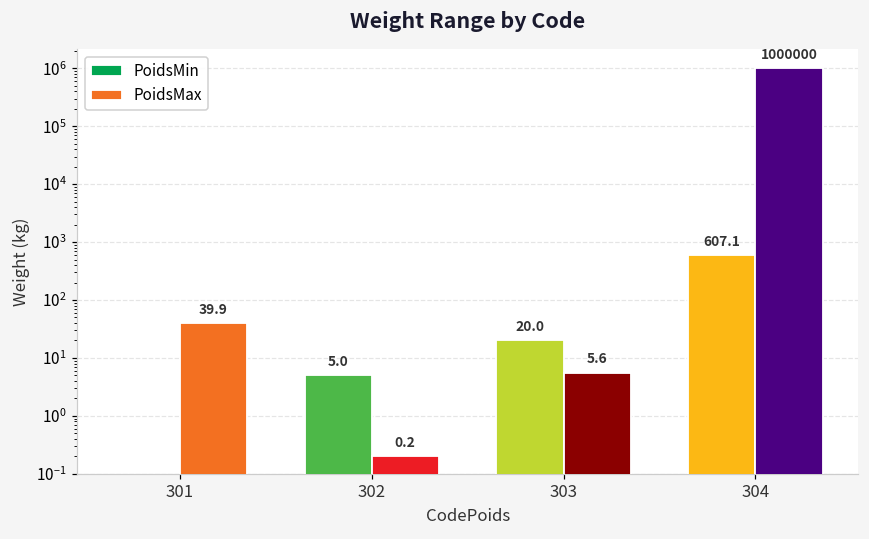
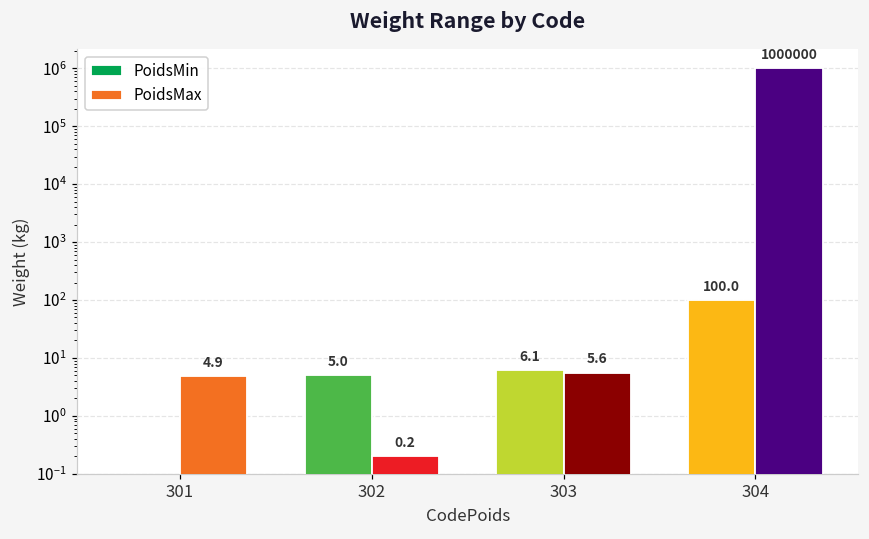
PoidsMax, 301: 39.9 -> 4.9
PoidsMin, 303: 20.0 -> 6.1
PoidsMin, 304: 607.1 -> 100.0
